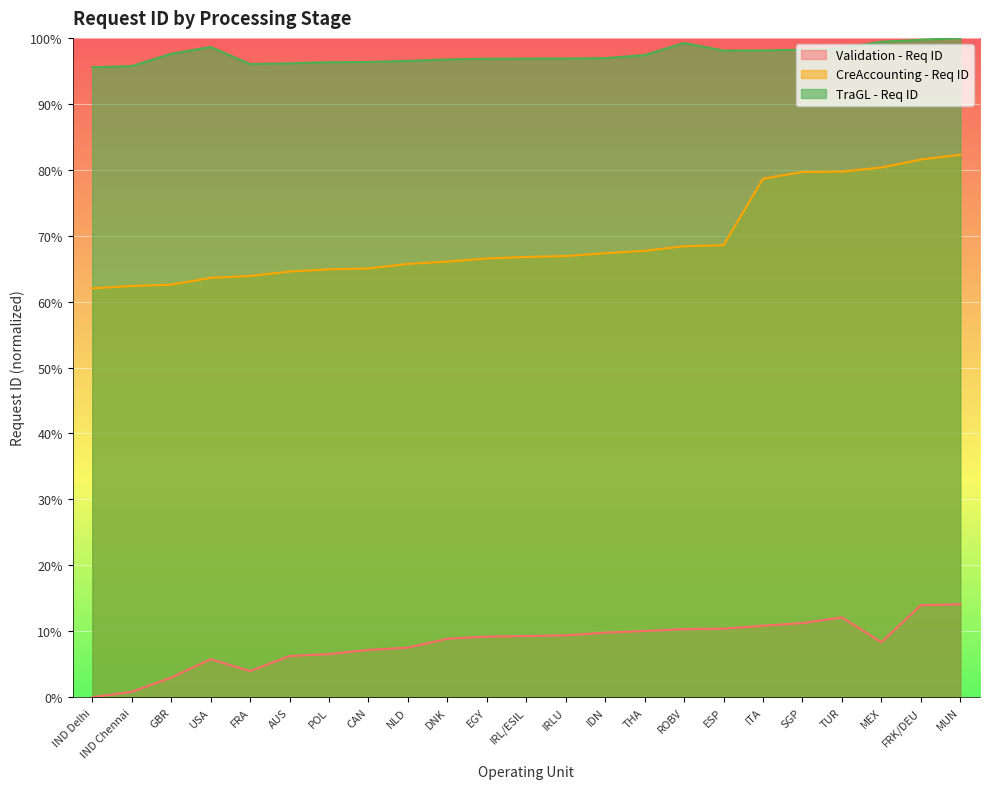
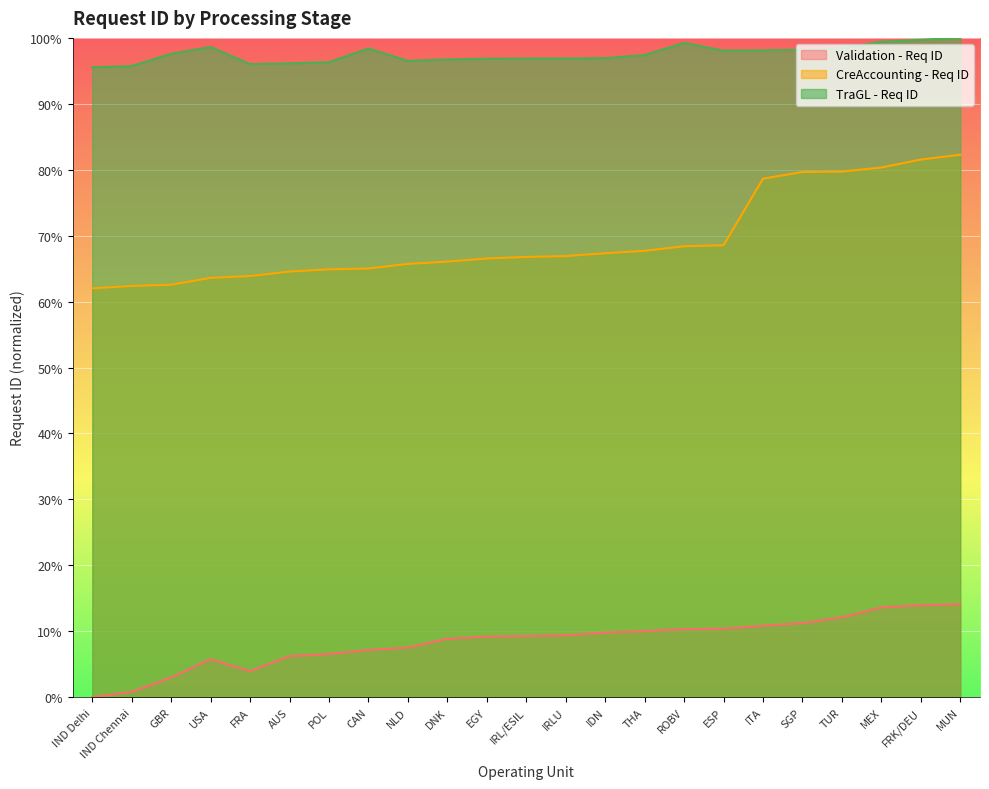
TraGL - Req ID, CAN: 96% -> 98%
Validation - Req ID, MEX: 8% -> 14%
